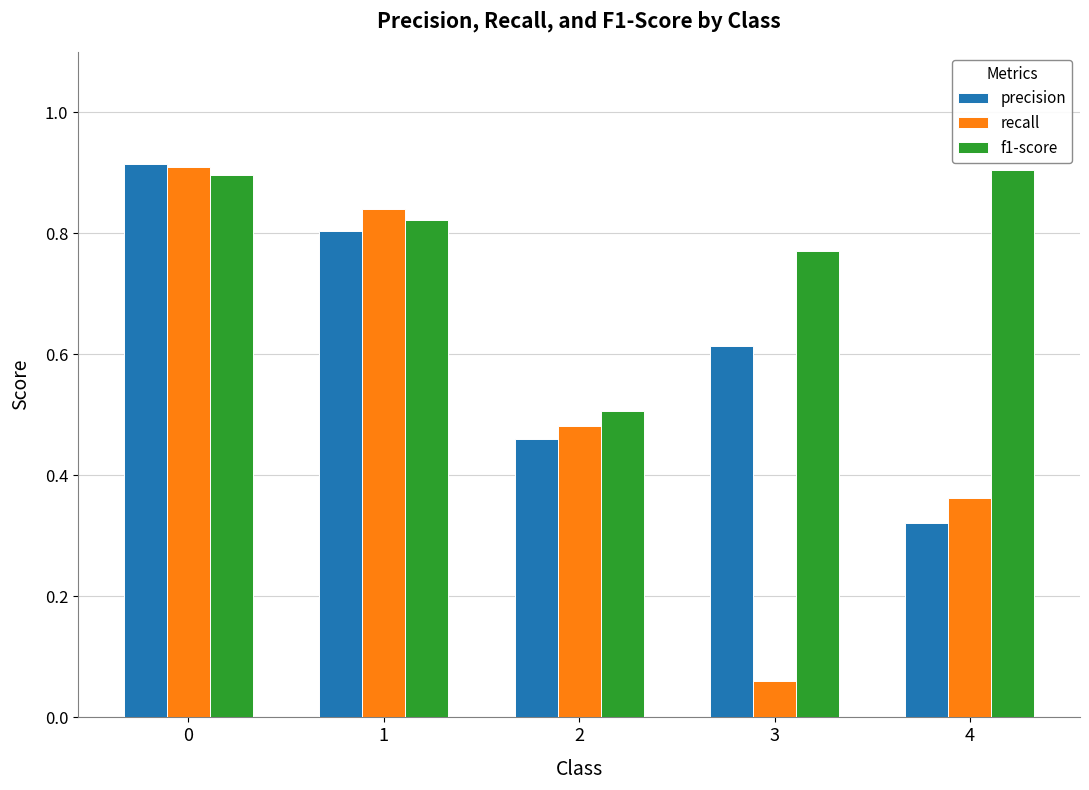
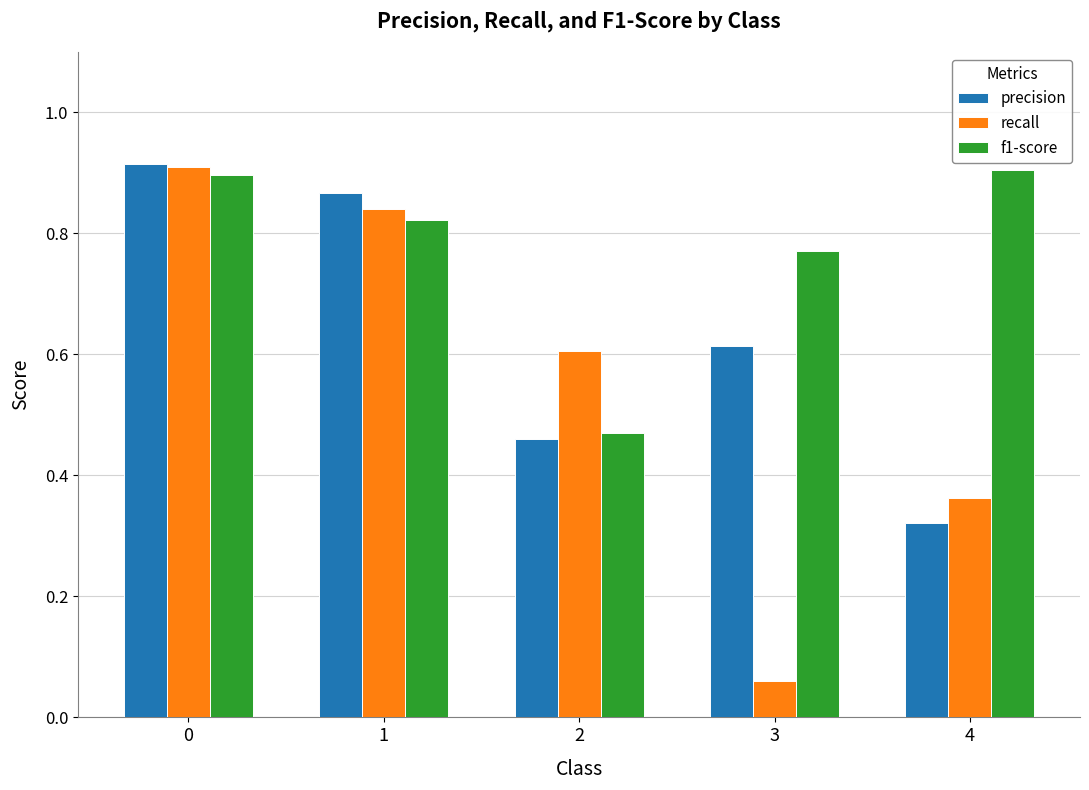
precision, 1: 0.80 -> 0.87
recall, 2: 0.48 -> 0.61
f1-score, 2: 0.51 -> 0.47
